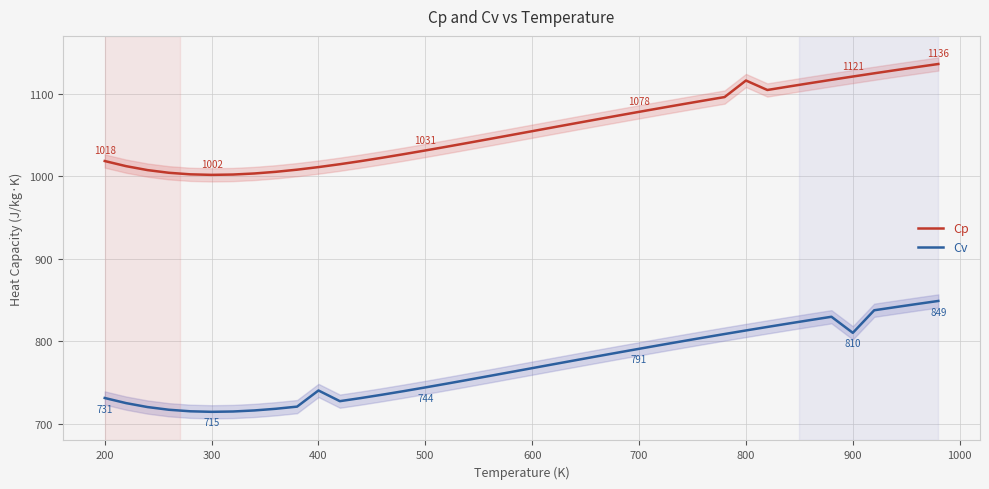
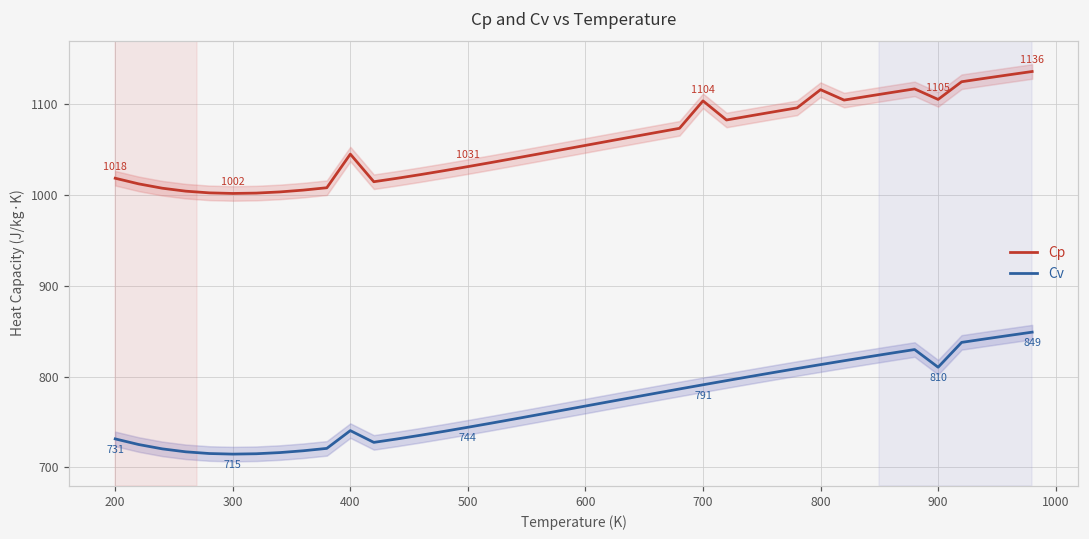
Cp, 400: 1010 -> 1050
Cp, 700: 1078 -> 1104
Cp, 900: 1121 -> 1105
